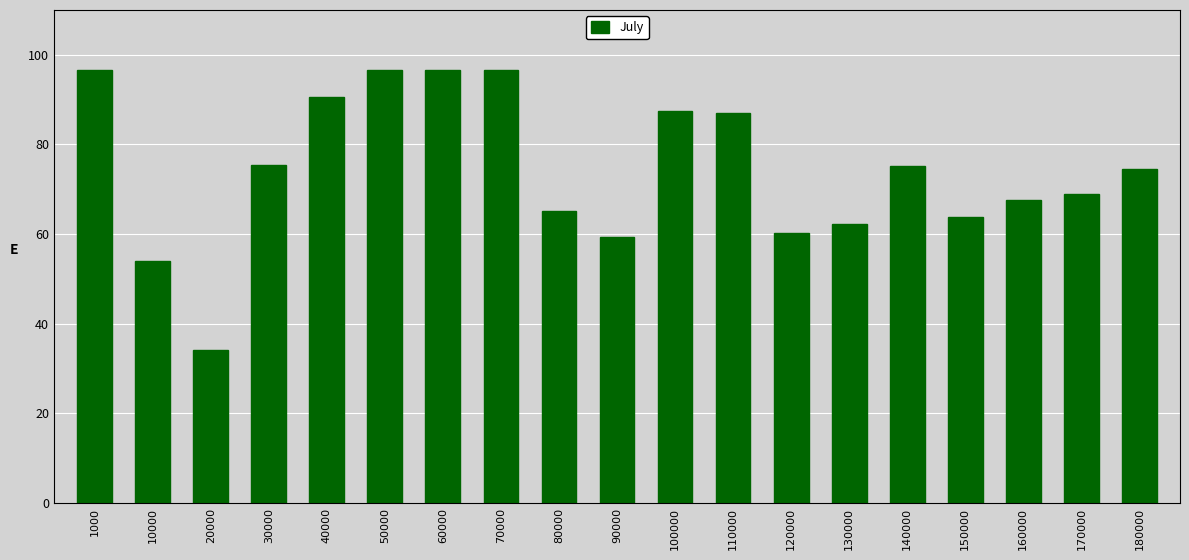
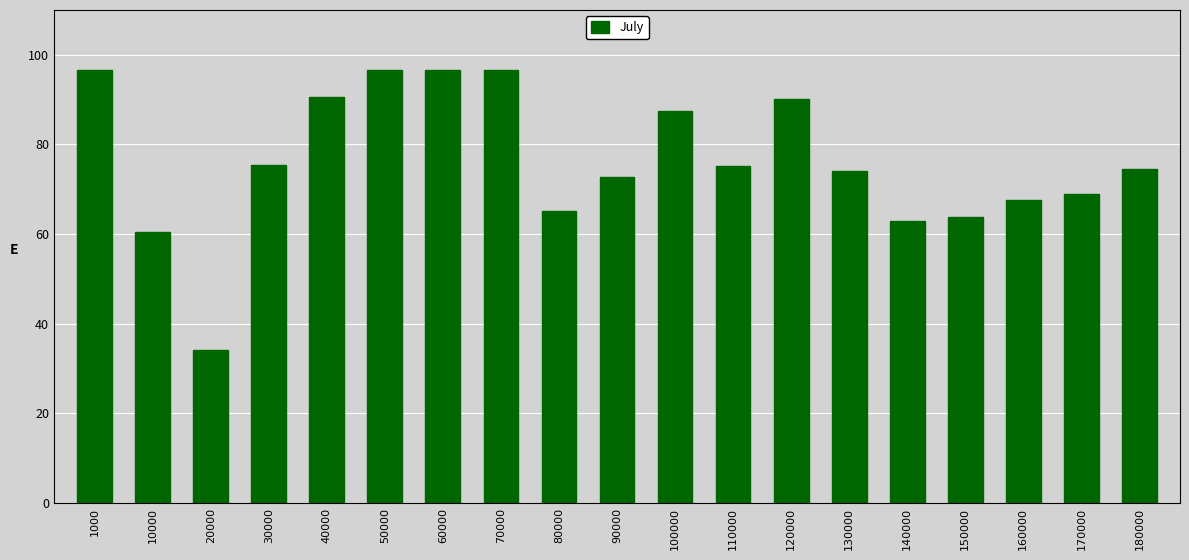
10000: 54 -> 61
90000: 59 -> 73
110000: 87 -> 75
120000: 60 -> 90
130000: 62 -> 74
140000: 75 -> 63
